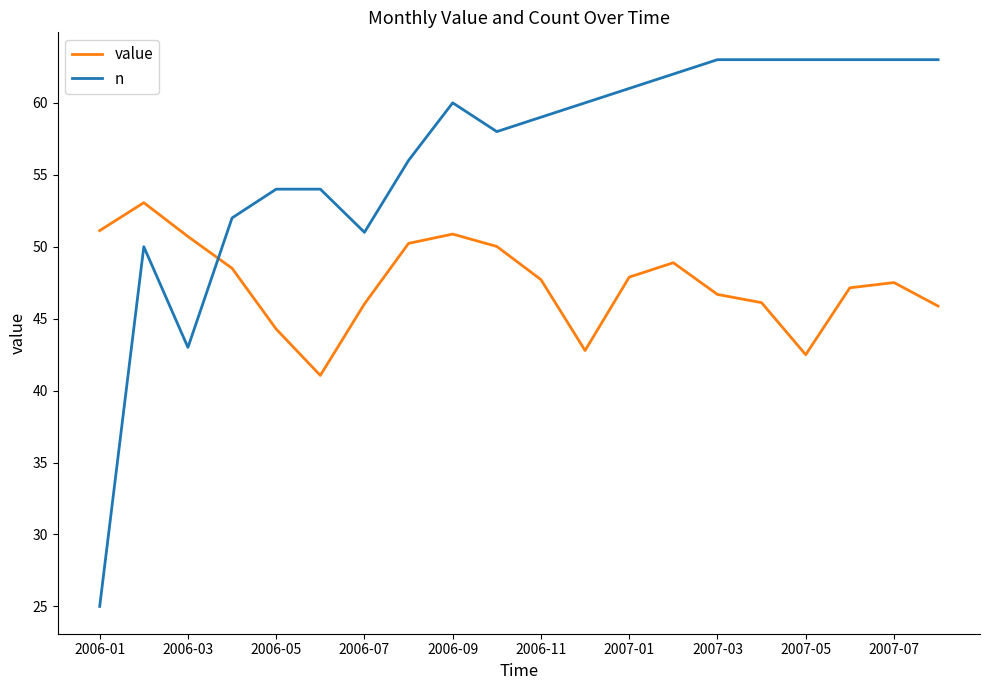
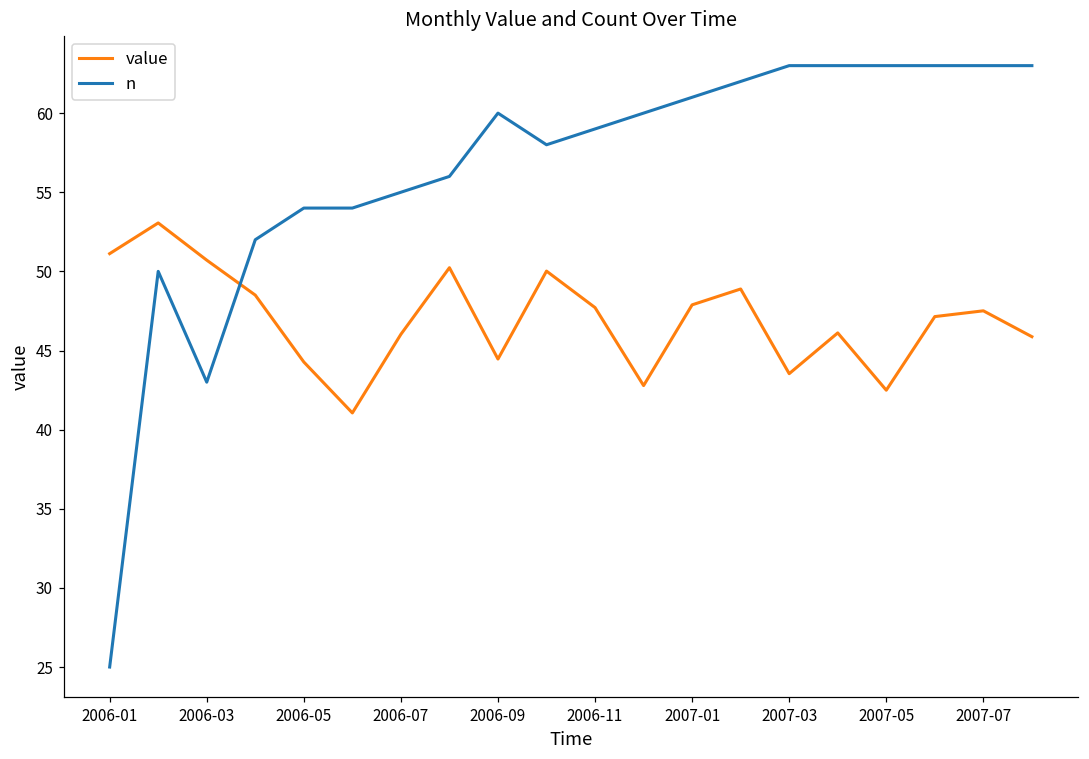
n, 2006-07: 51 -> 55
value, 2006-09: 50.9 -> 44.5
value, 2007-03: 46.7 -> 43.5
